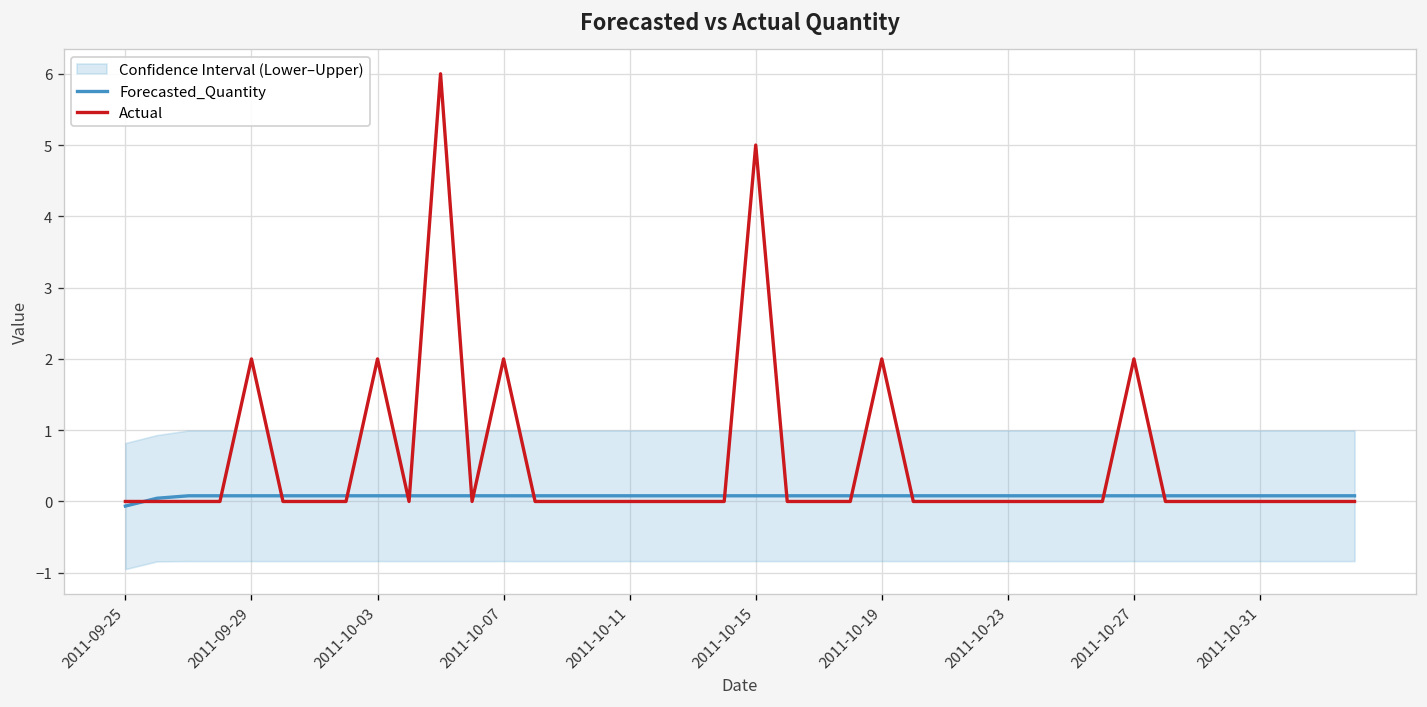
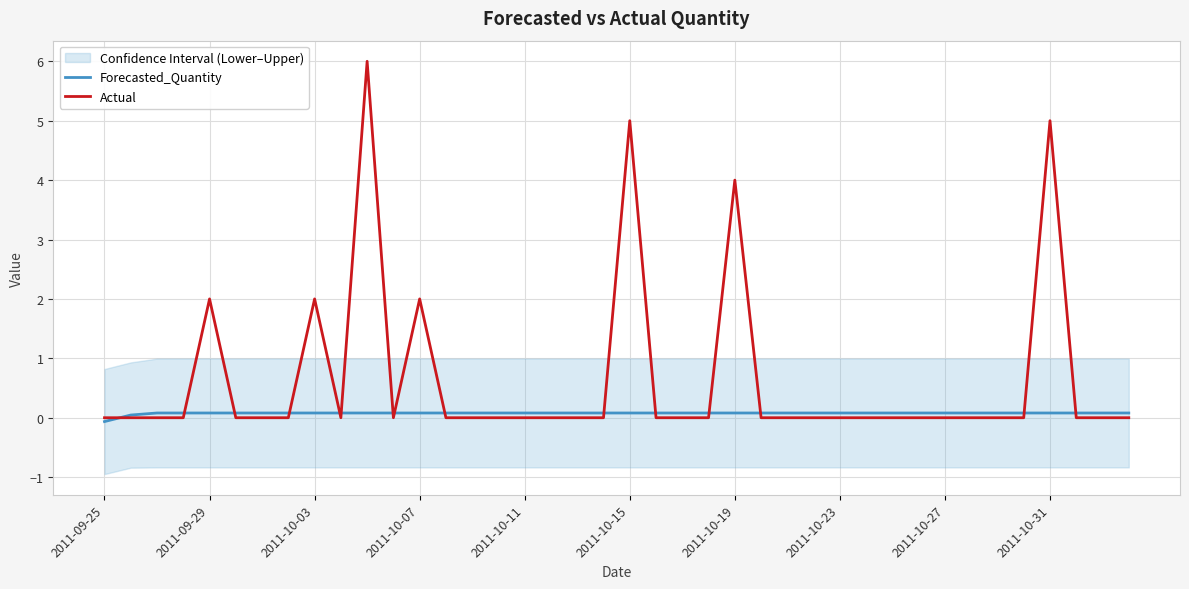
Actual, 2011-10-19: 2 -> 4
Actual, 2011-10-27: 2 -> 0
Actual, 2011-10-31: 0 -> 5
